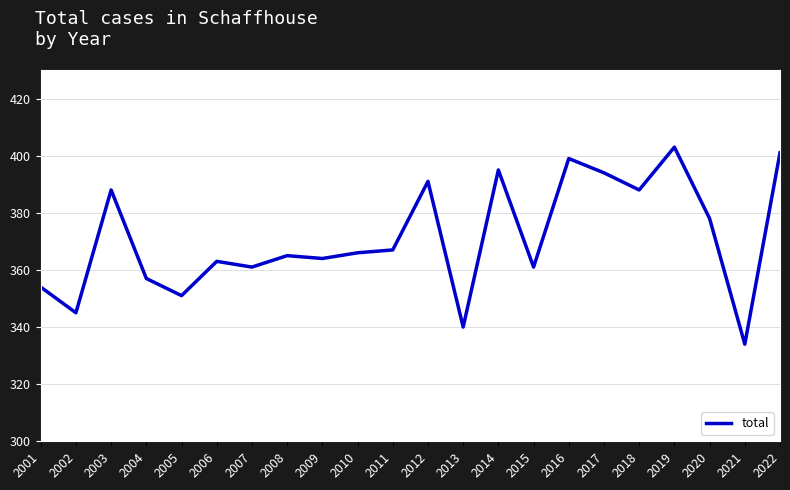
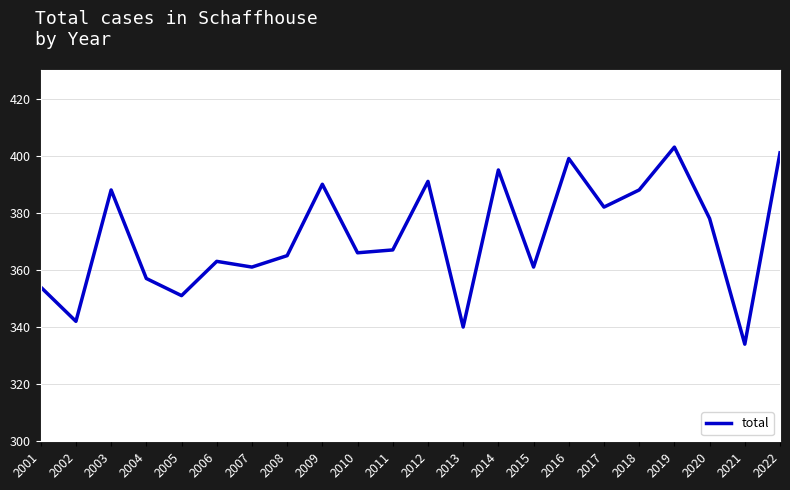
2002: 345 -> 342
2009: 364 -> 390
2017: 394 -> 382
